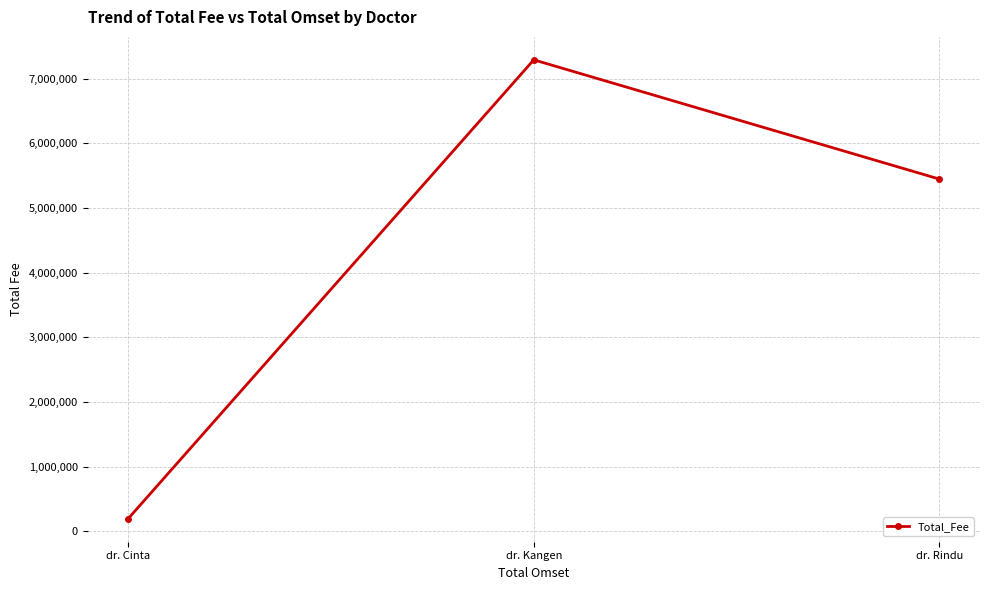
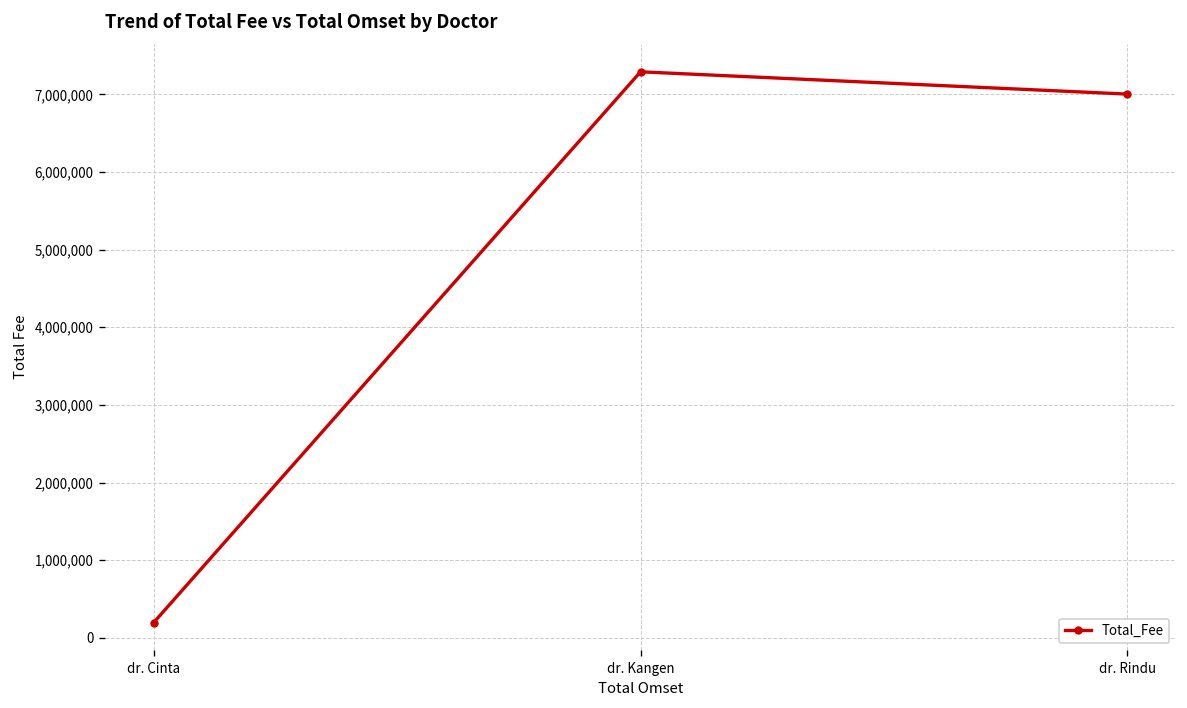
dr. Rindu: 5,400,000 -> 7,000,000
